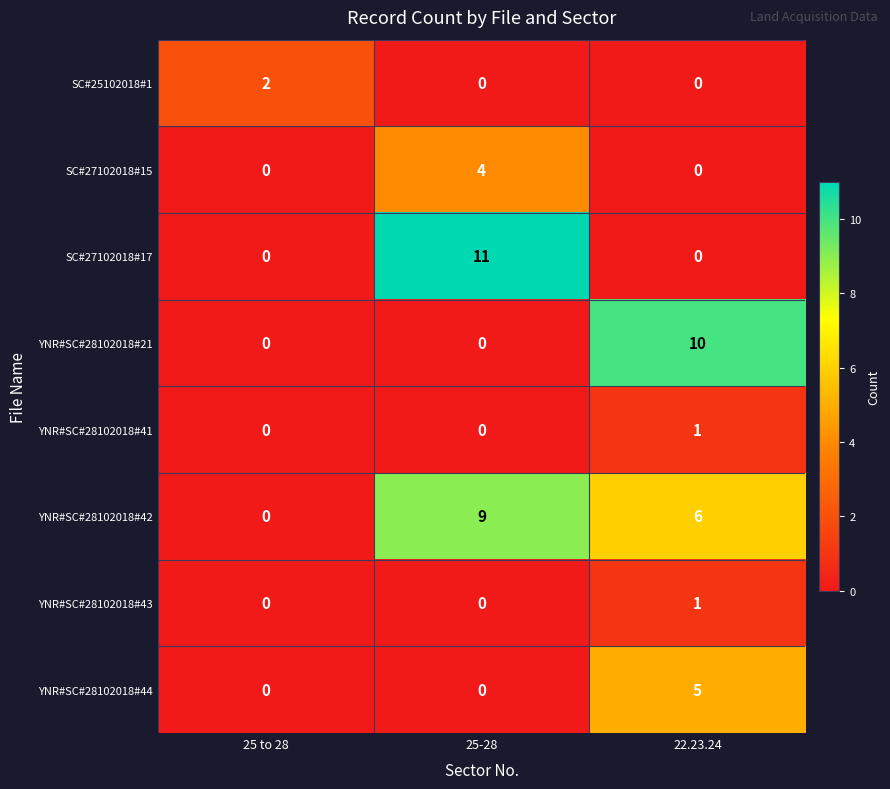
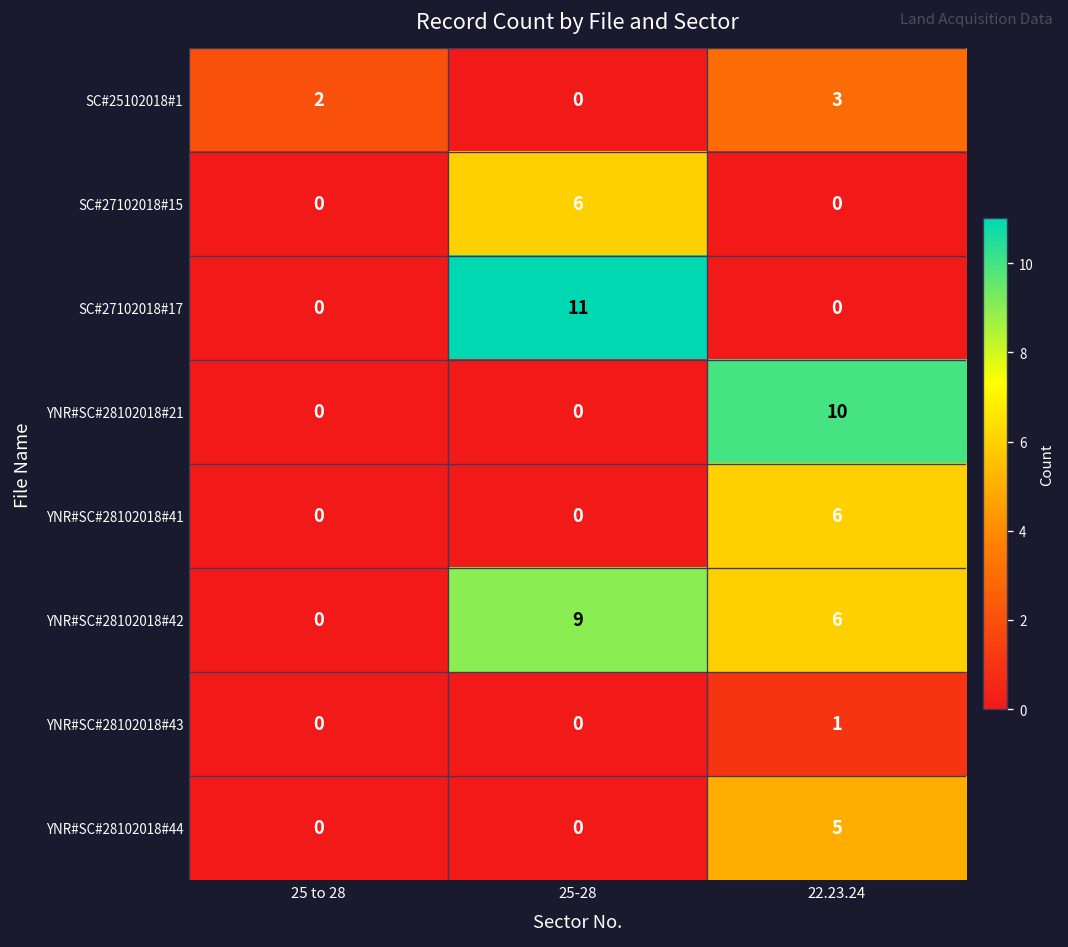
SC#25102018#1, 22.23.24: 0 -> 3
SC#27102018#15, 25-28: 4 -> 6
YNR#SC#28102018#41, 22.23.24: 1 -> 6
